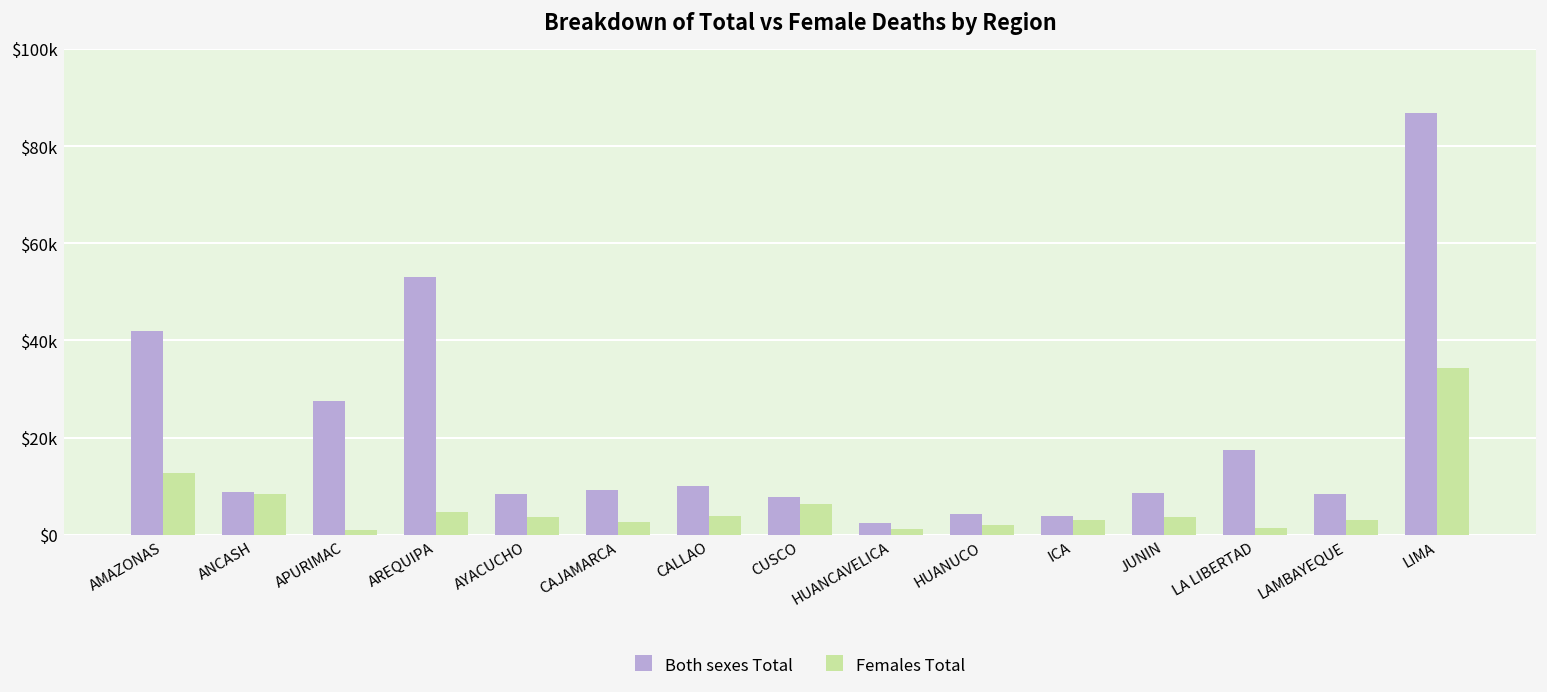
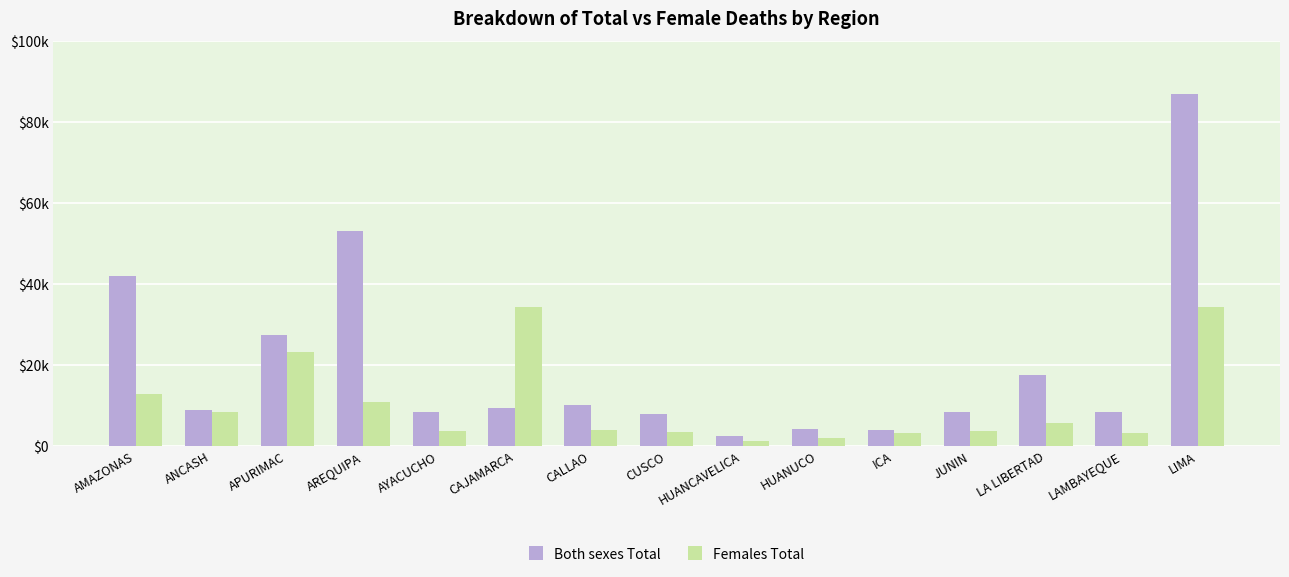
Females Total, APURIMAC: $1000 -> $23000
Females Total, AREQUIPA: $5000 -> $11000
Females Total, CAJAMARCA: $3000 -> $34000
Females Total, CUSCO: $6000 -> $3000
Females Total, LA LIBERTAD: $1000 -> $6000
